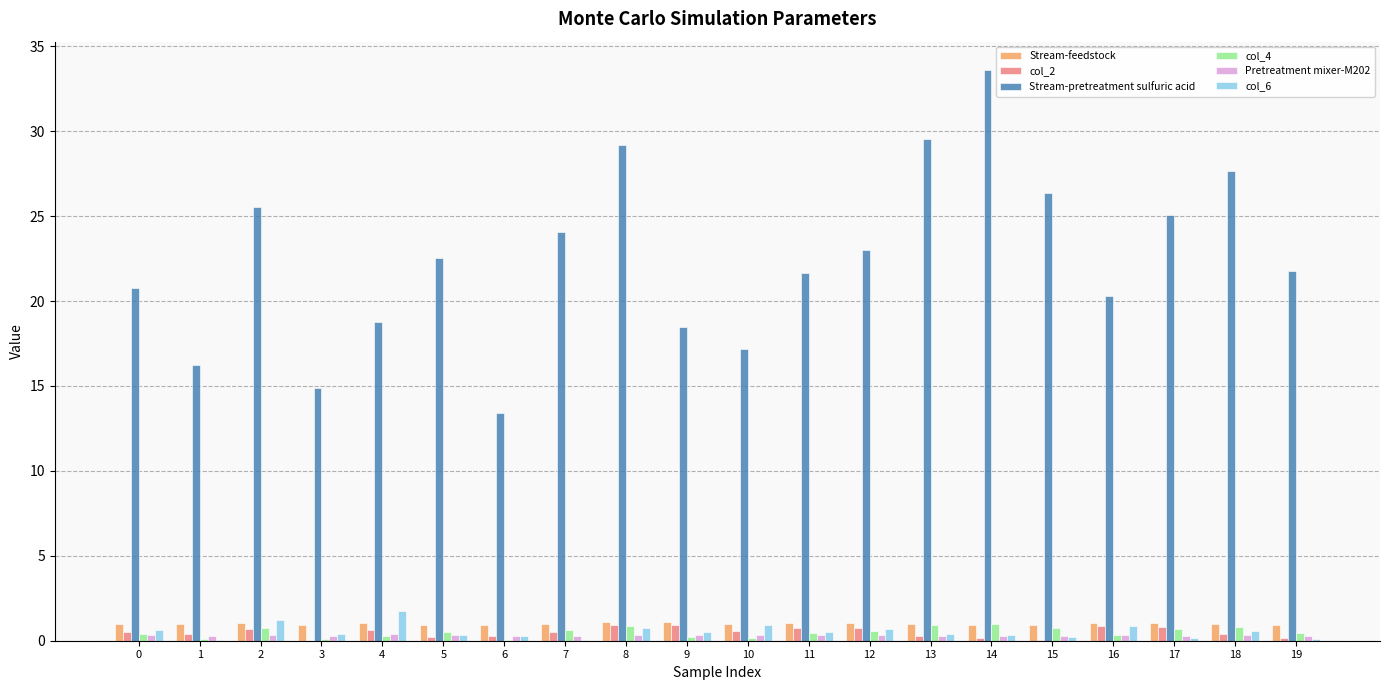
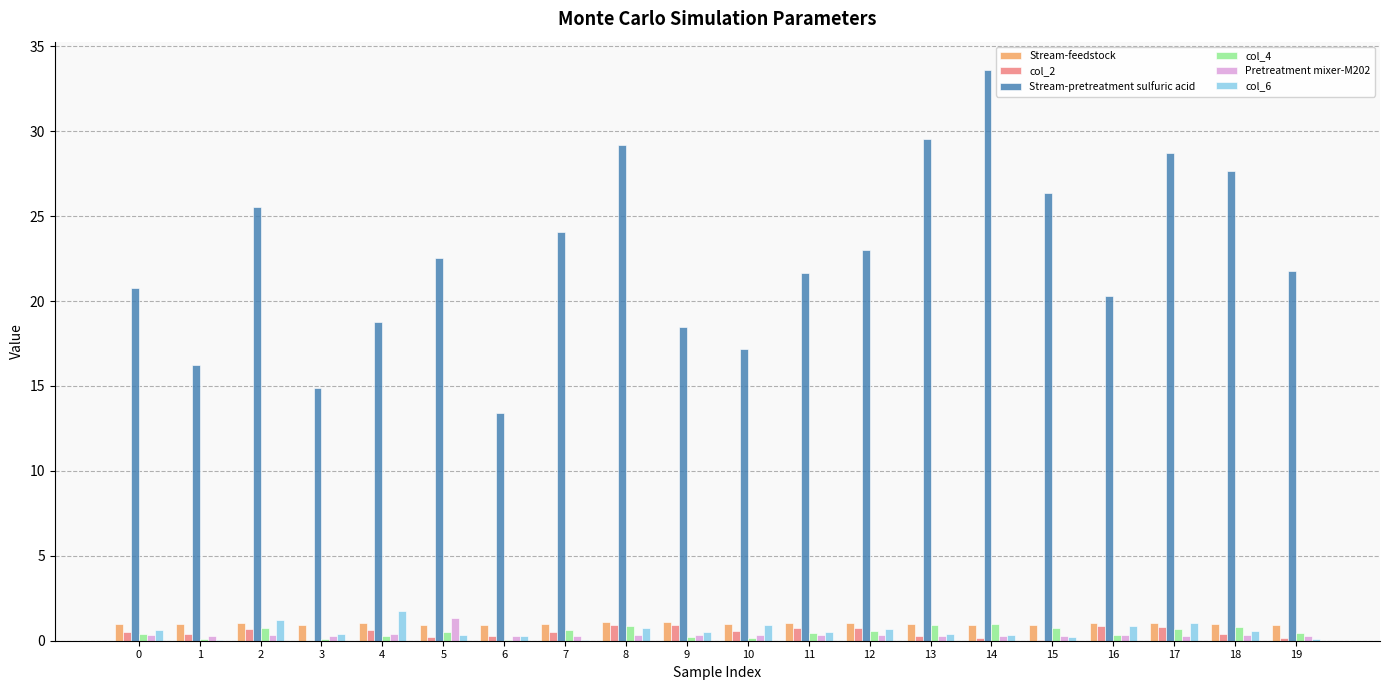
Pretreatment mixer-M202, 5: 0.4 -> 1.3
Stream-pretreatment sulfuric acid, 17: 25.1 -> 28.7
col_6, 17: 0.2 -> 1.1
